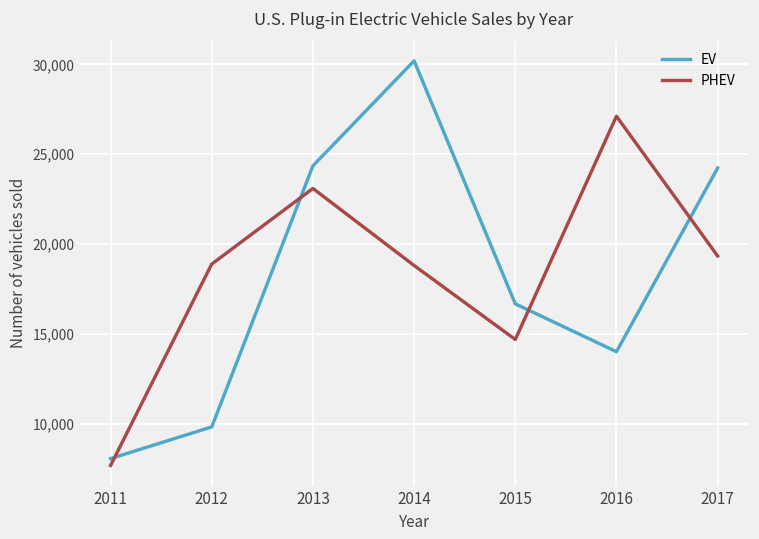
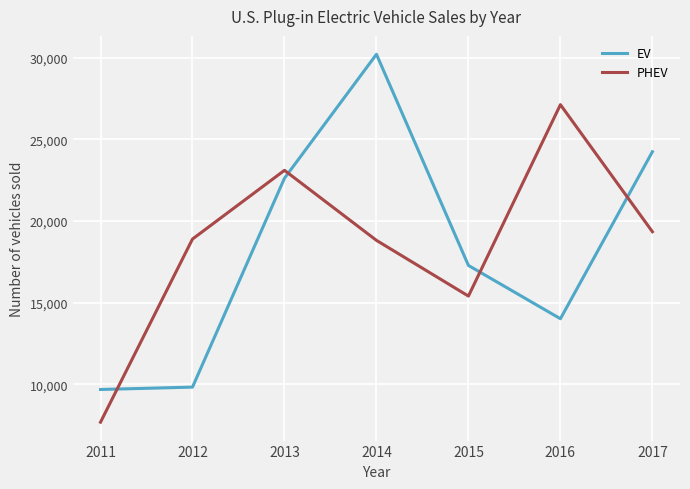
EV, 2011: 8,100 -> 9,700
EV, 2013: 24,400 -> 22,600
EV, 2015: 16,700 -> 17,300
PHEV, 2015: 14,700 -> 15,400
